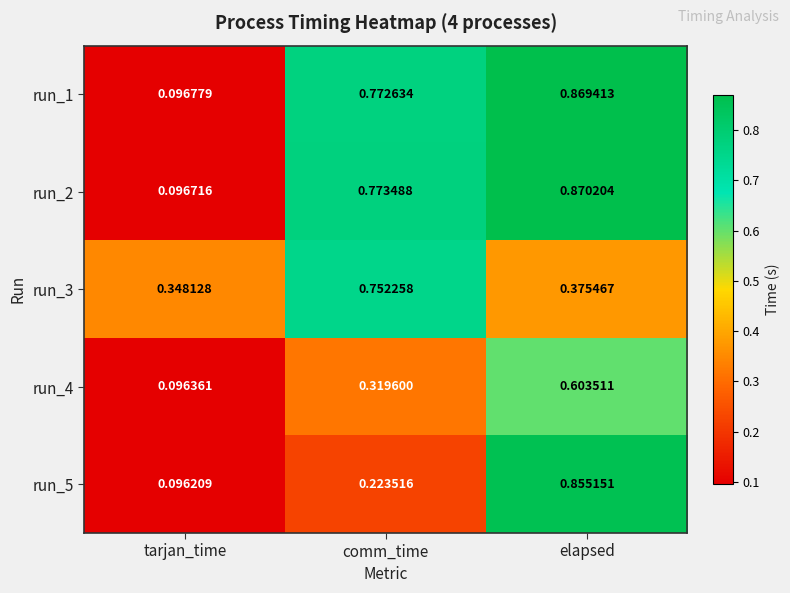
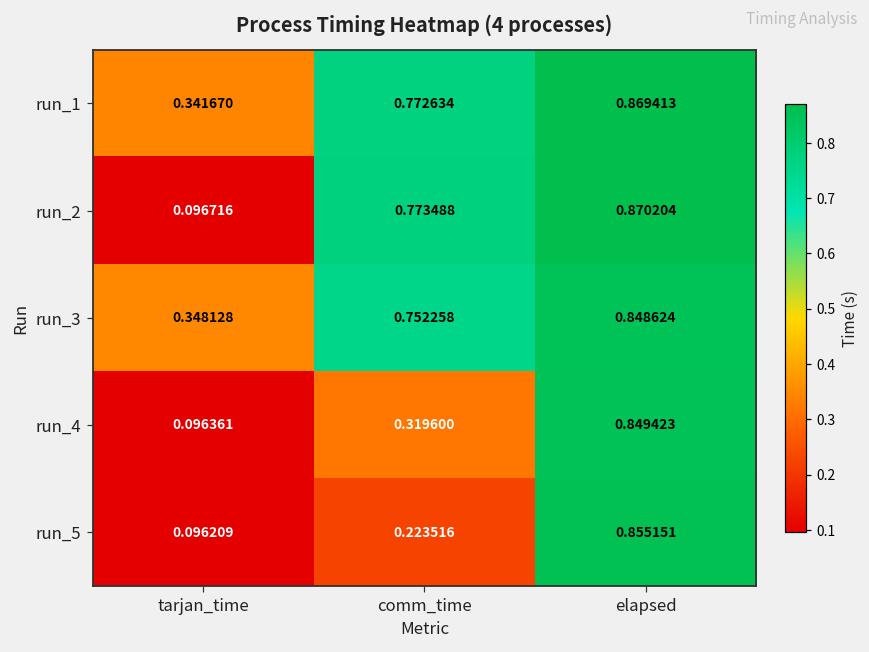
run_1, tarjan_time: 0.096779 -> 0.341670
run_3, elapsed: 0.375467 -> 0.848624
run_4, elapsed: 0.603511 -> 0.849423
